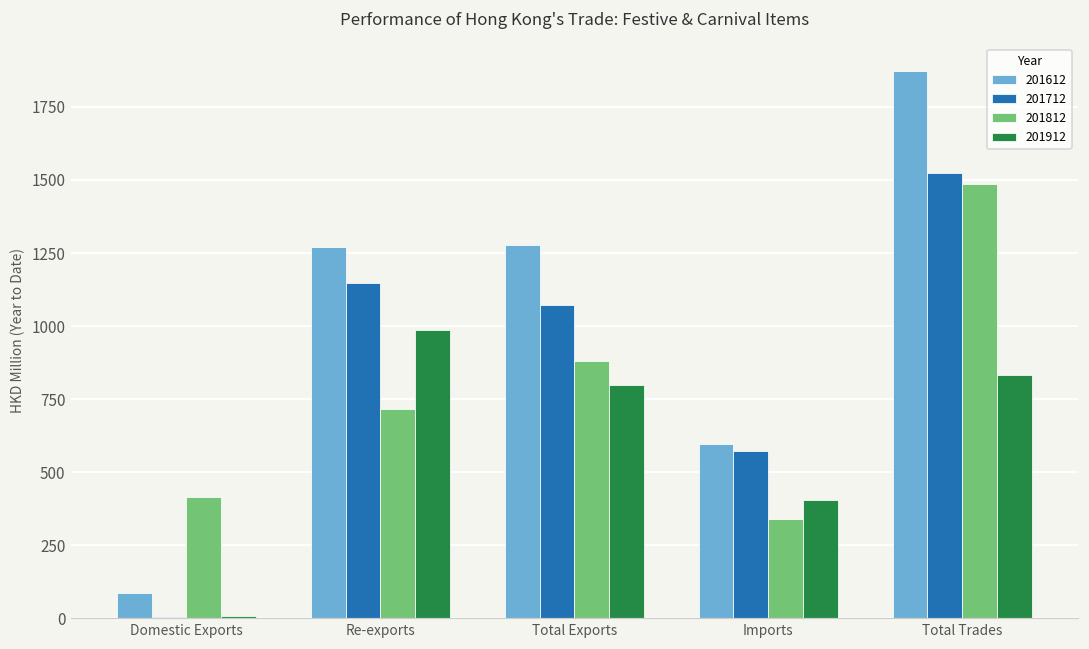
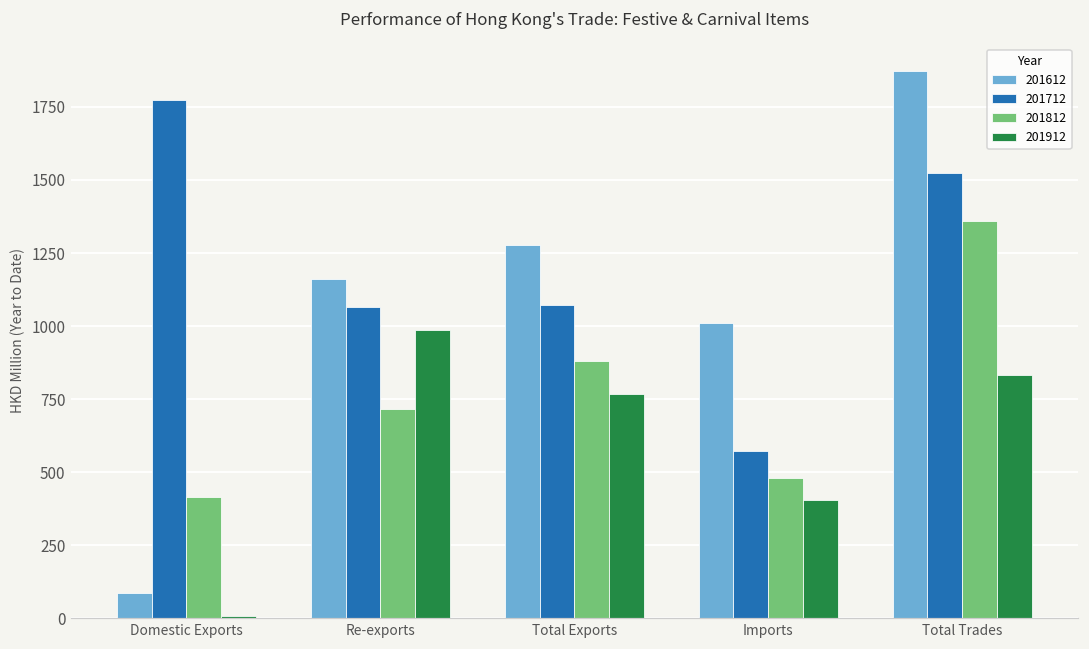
201712, Domestic Exports: 0 -> 1770
201612, Re-exports: 1270 -> 1160
201712, Re-exports: 1150 -> 1070
201912, Total Exports: 800 -> 770
201612, Imports: 600 -> 1010
201812, Imports: 340 -> 480
201812, Total Trades: 1480 -> 1360
